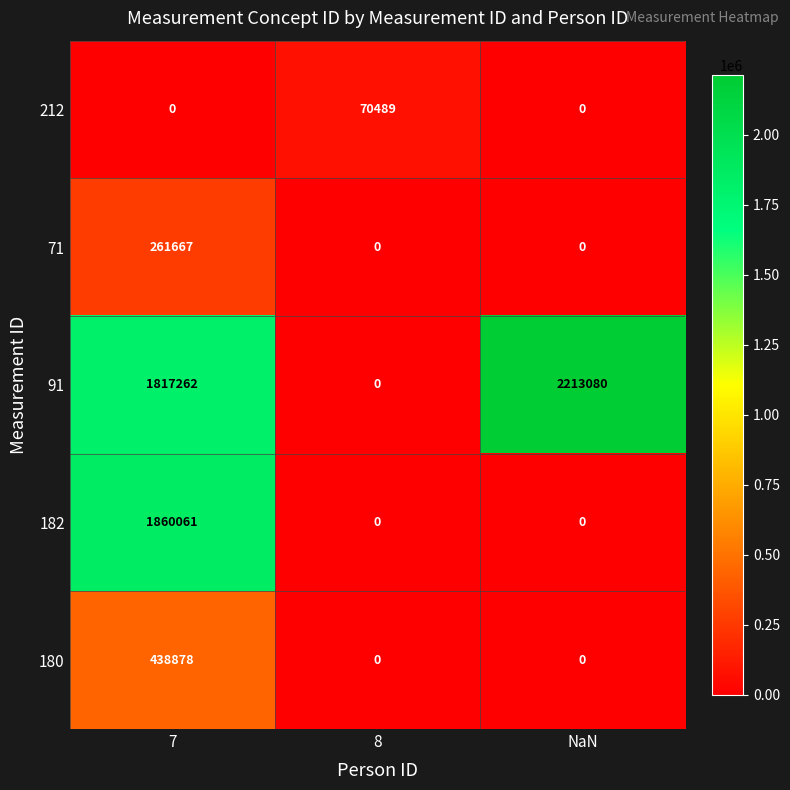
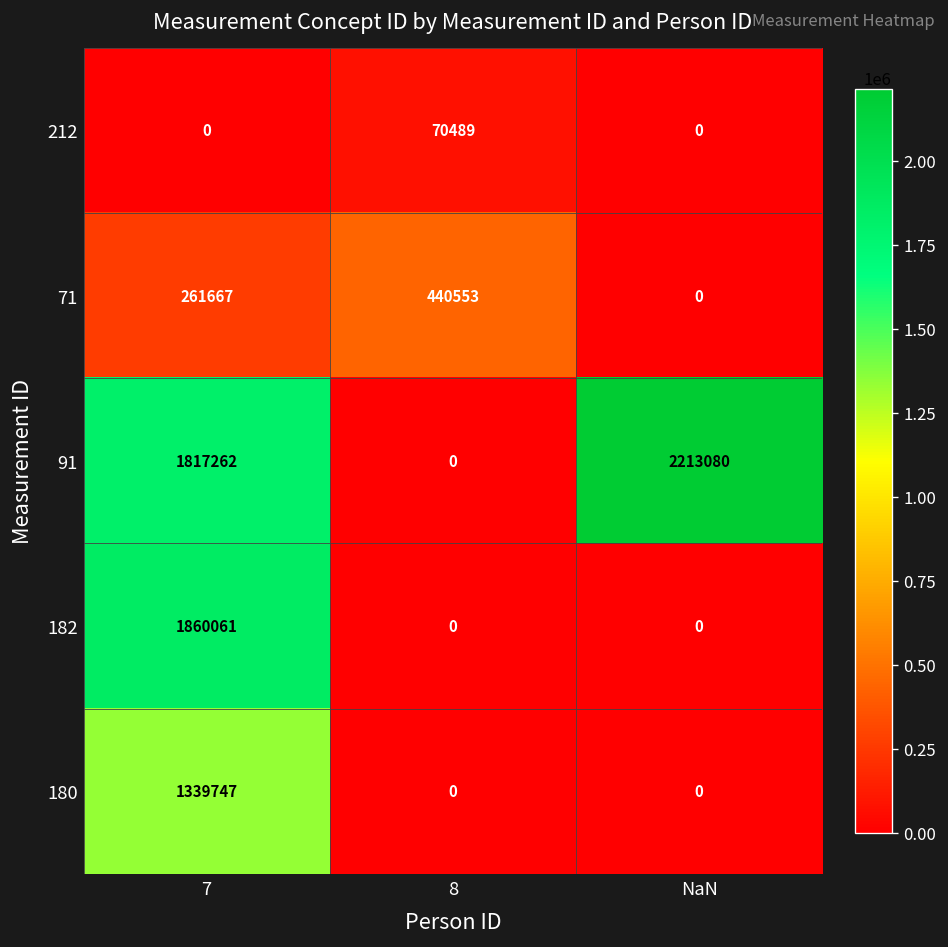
71, 8: 0 -> 440553
180, 7: 438878 -> 1339747
